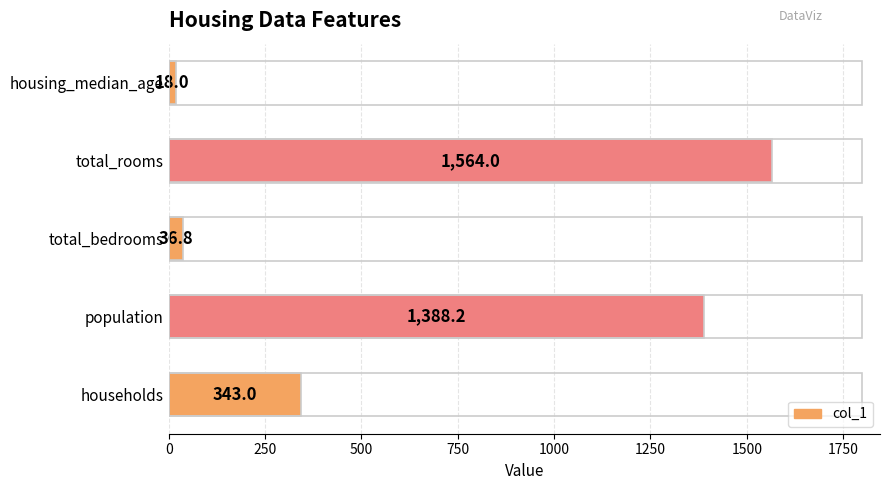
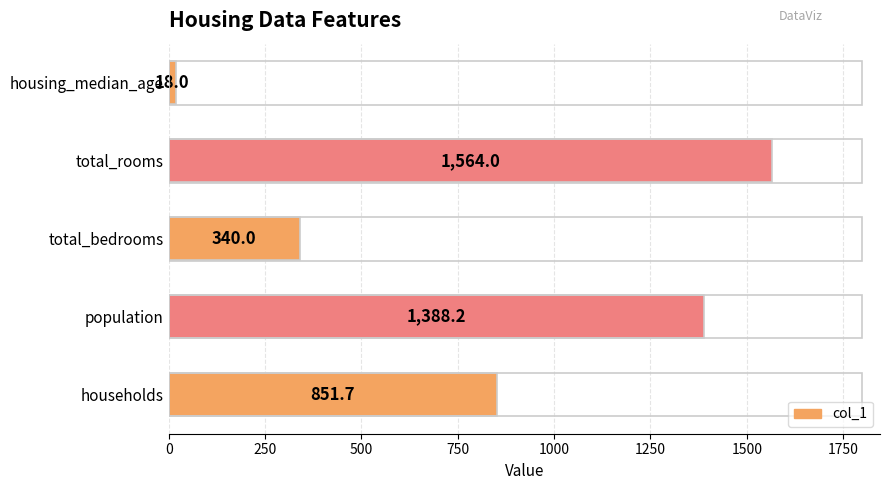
total_bedrooms: 36.8 -> 340.0
households: 343.0 -> 851.7
